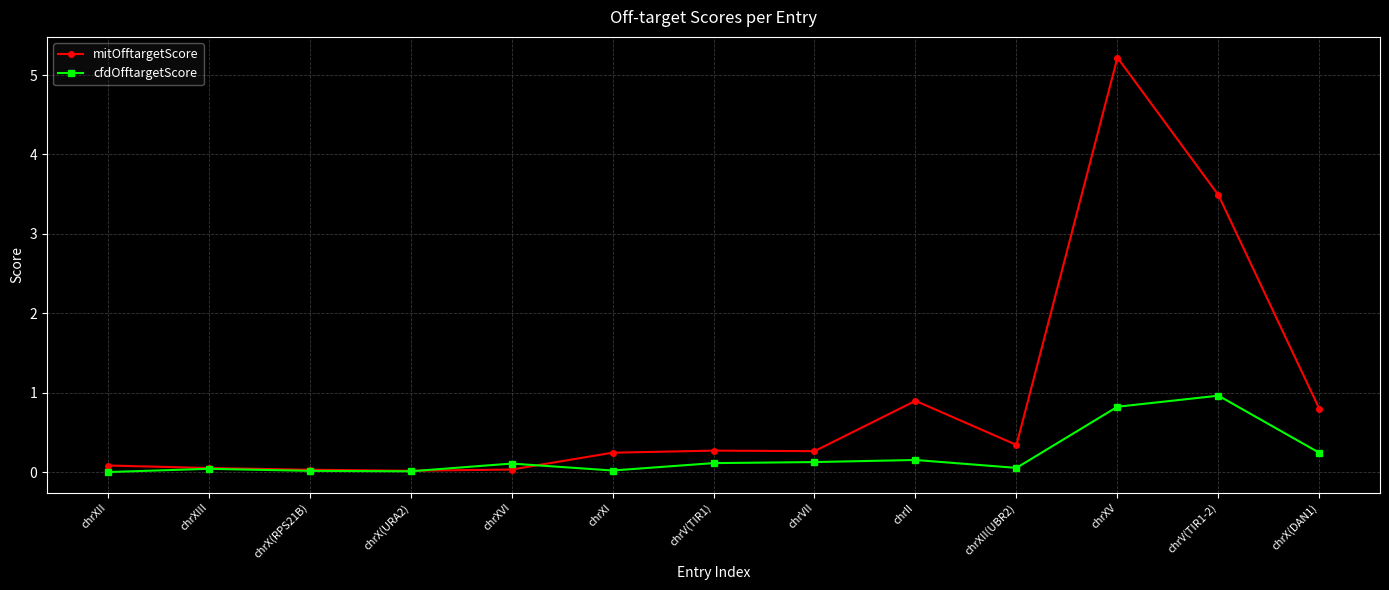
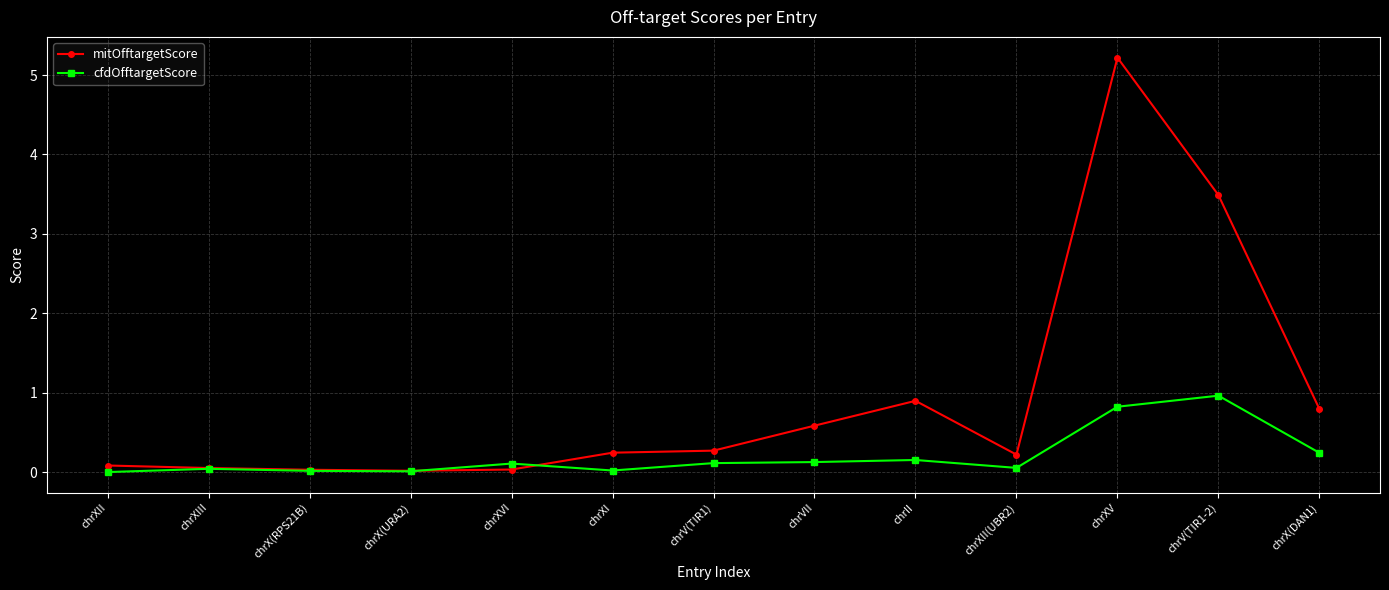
mitOfftargetScore, chrVII: 0.3 -> 0.6
mitOfftargetScore, chrXII(UBR2): 0.3 -> 0.2
